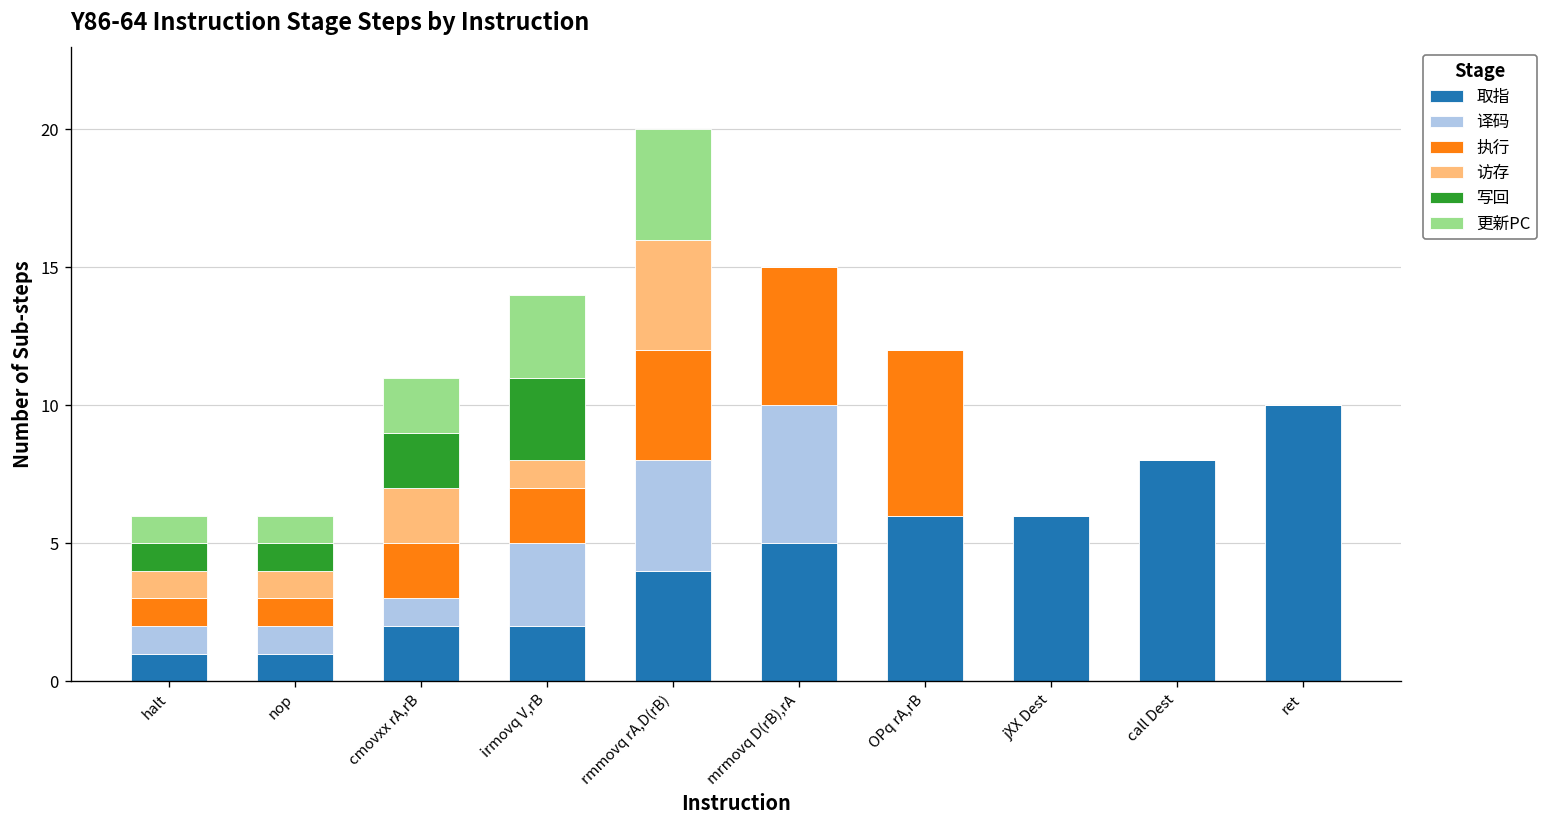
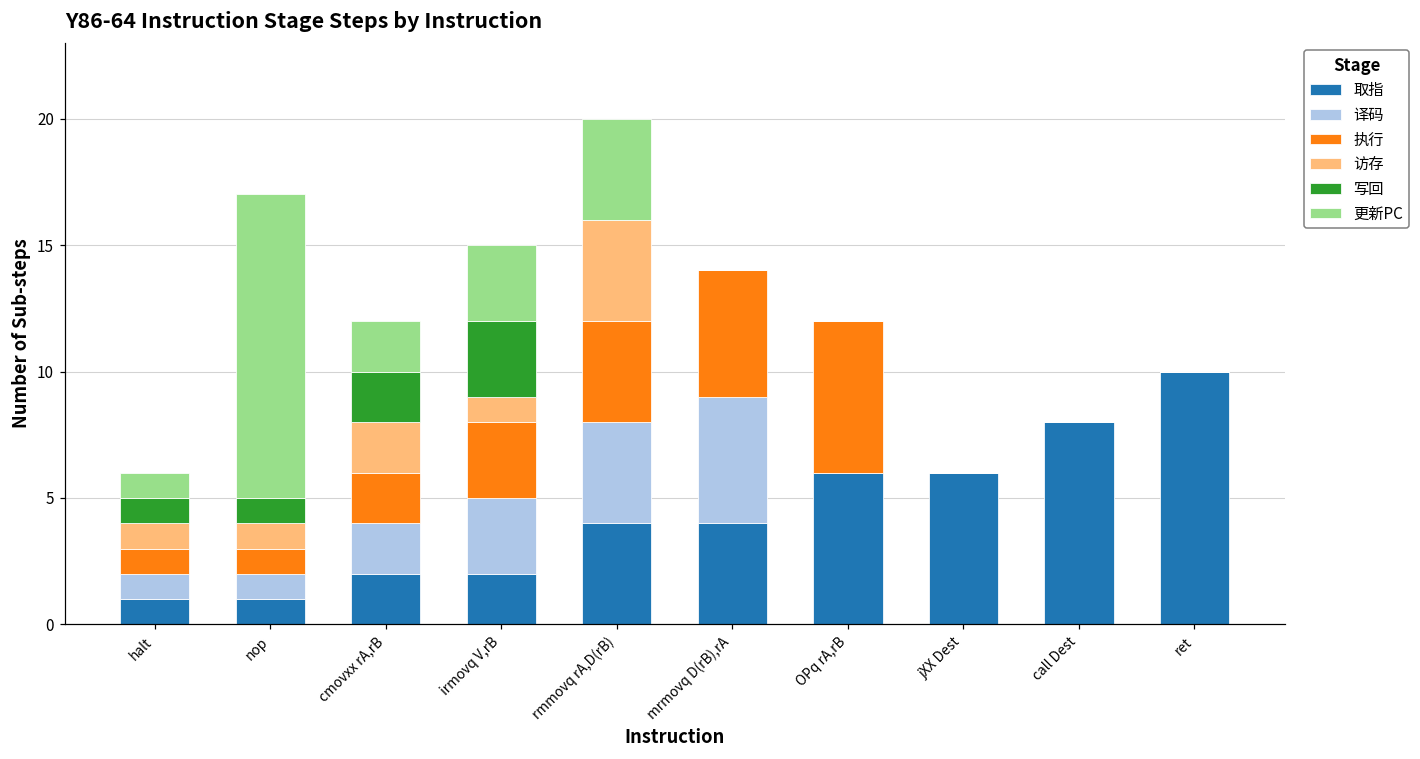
更新PC, nop: 1 -> 12
译码, cmovxx rA,rB: 1 -> 2
执行, irmovq V,rB: 2 -> 3
取指, mrmovq D(rB),rA: 5 -> 4
